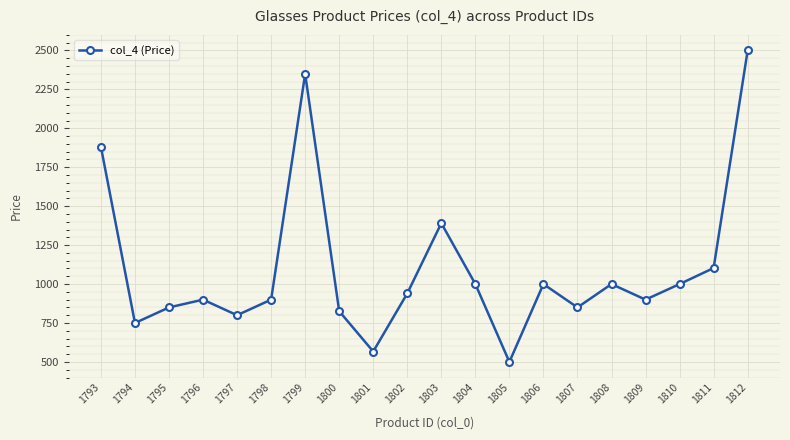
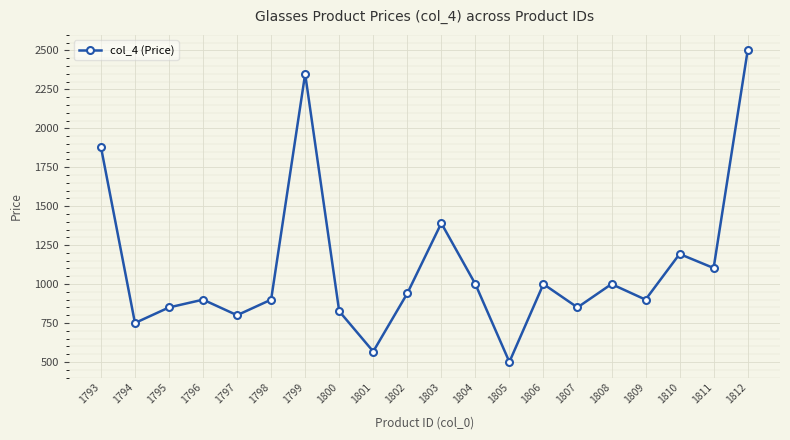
1810: 1000 -> 1190
